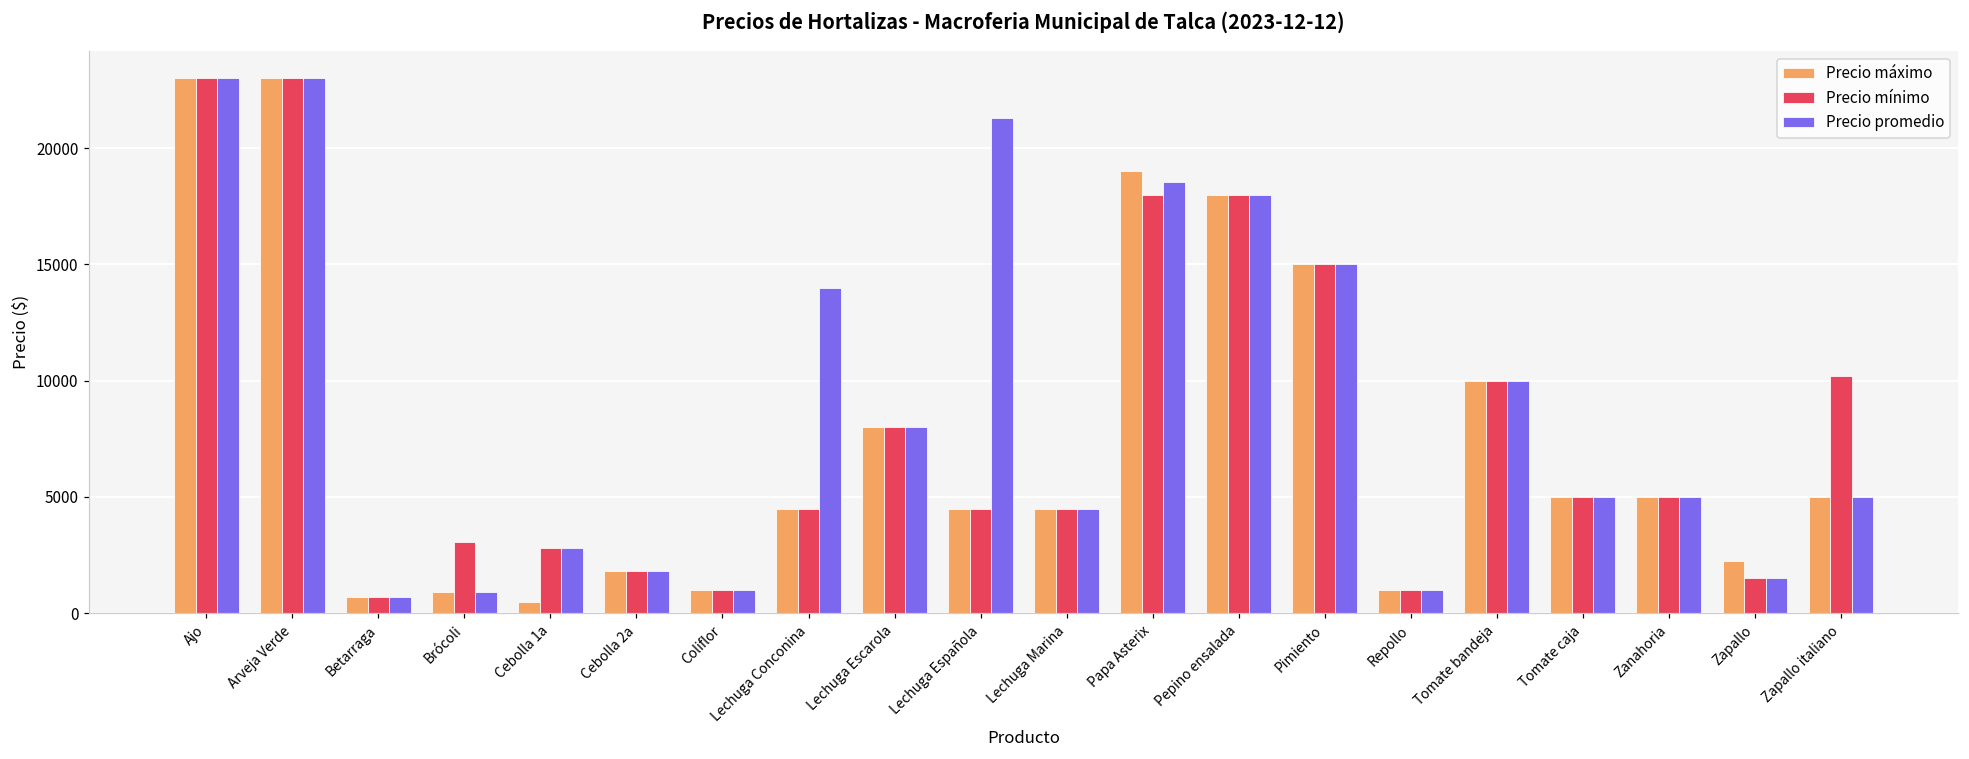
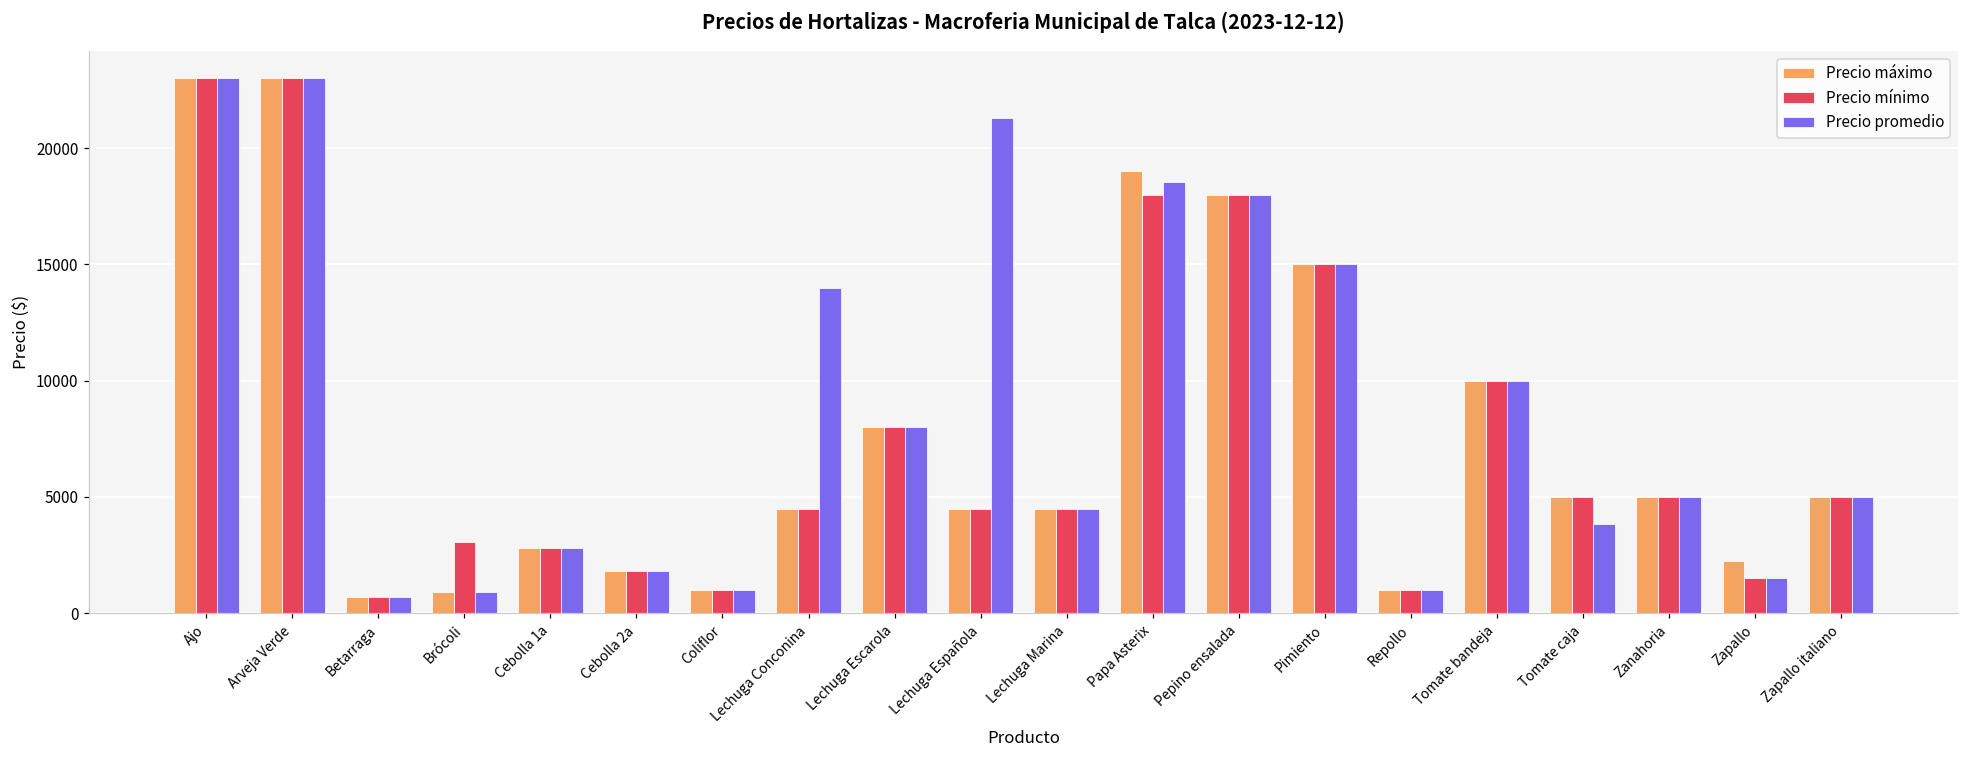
Precio máximo, Cebolla 1a: 500 -> 2800
Precio promedio, Tomate caja: 5000 -> 3800
Precio mínimo, Zapallo italiano: 10200 -> 5000
